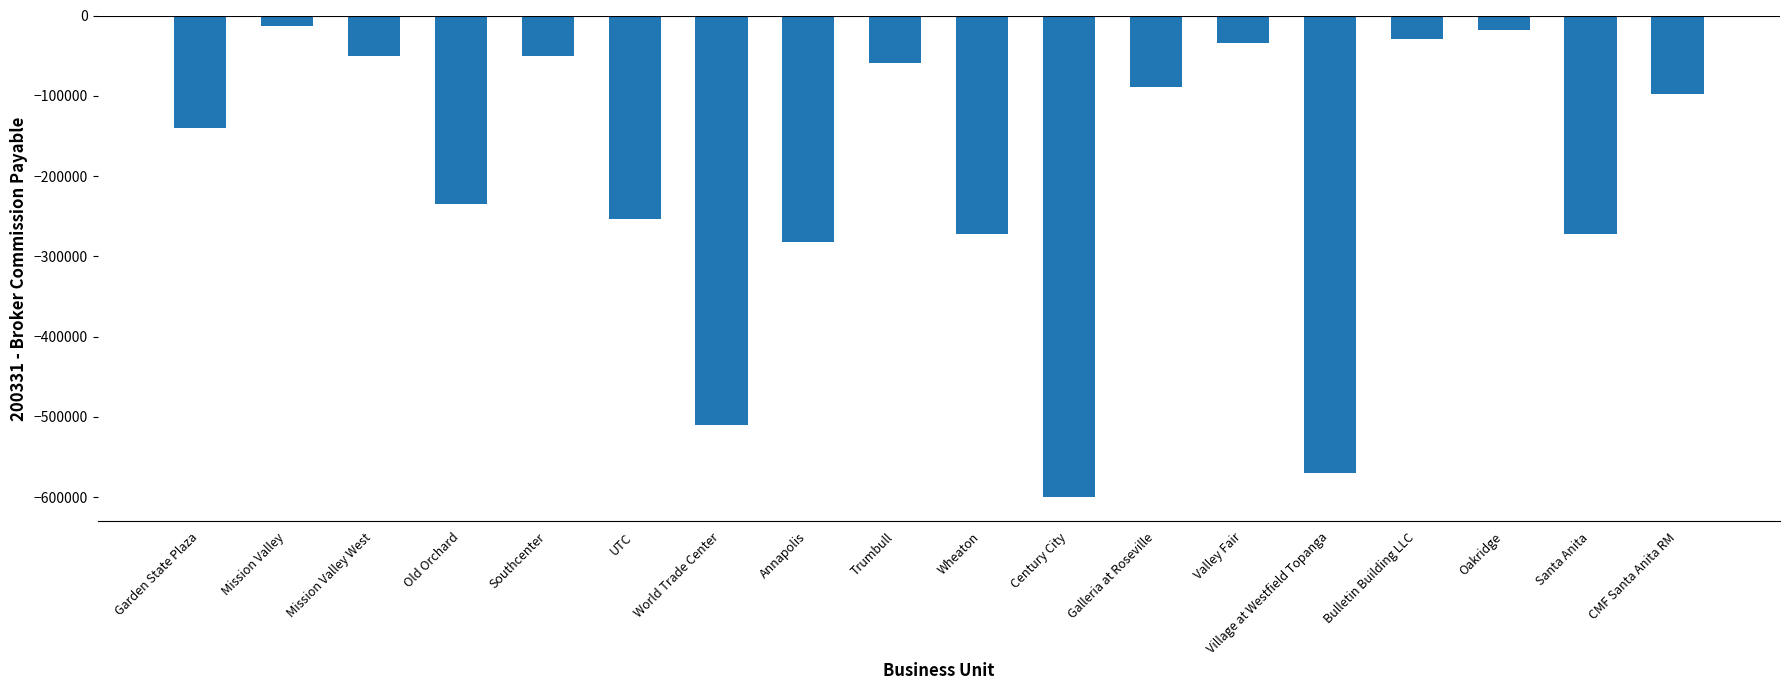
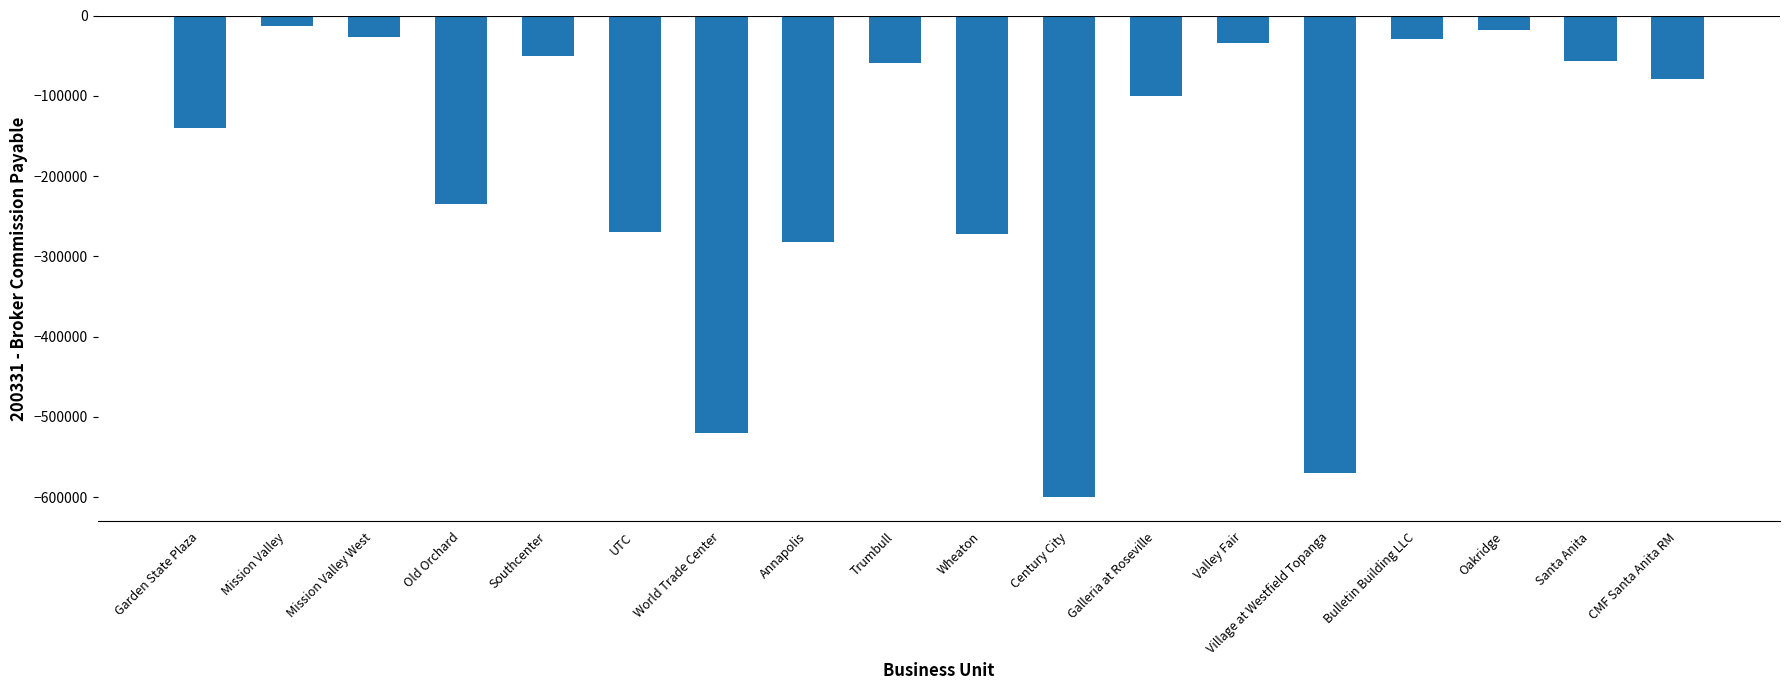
Mission Valley West: -50000 -> -30000
UTC: -250000 -> -270000
World Trade Center: -510000 -> -520000
Galleria at Roseville: -90000 -> -100000
Santa Anita: -270000 -> -60000
CMF Santa Anita RM: -100000 -> -80000
